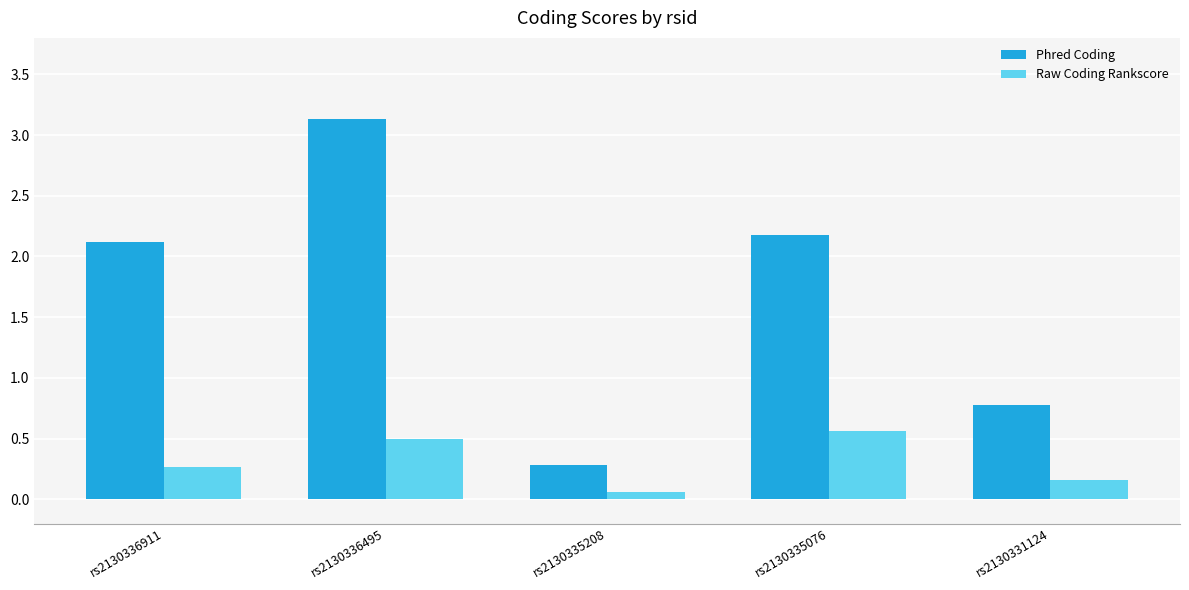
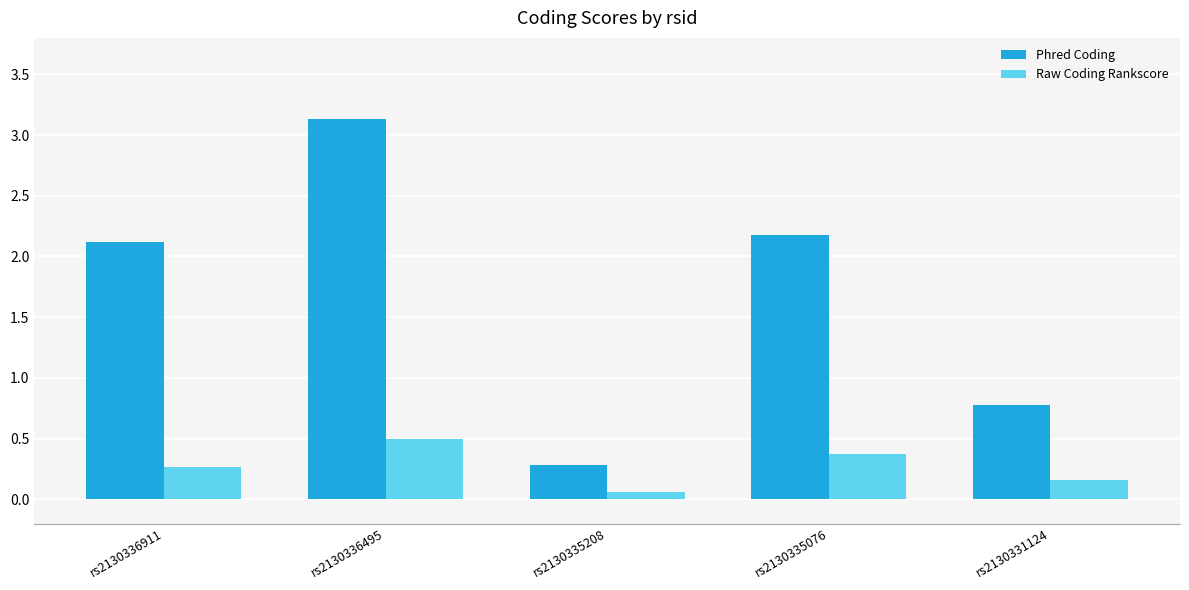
Raw Coding Rankscore, rs2130335076: 0.56 -> 0.37
